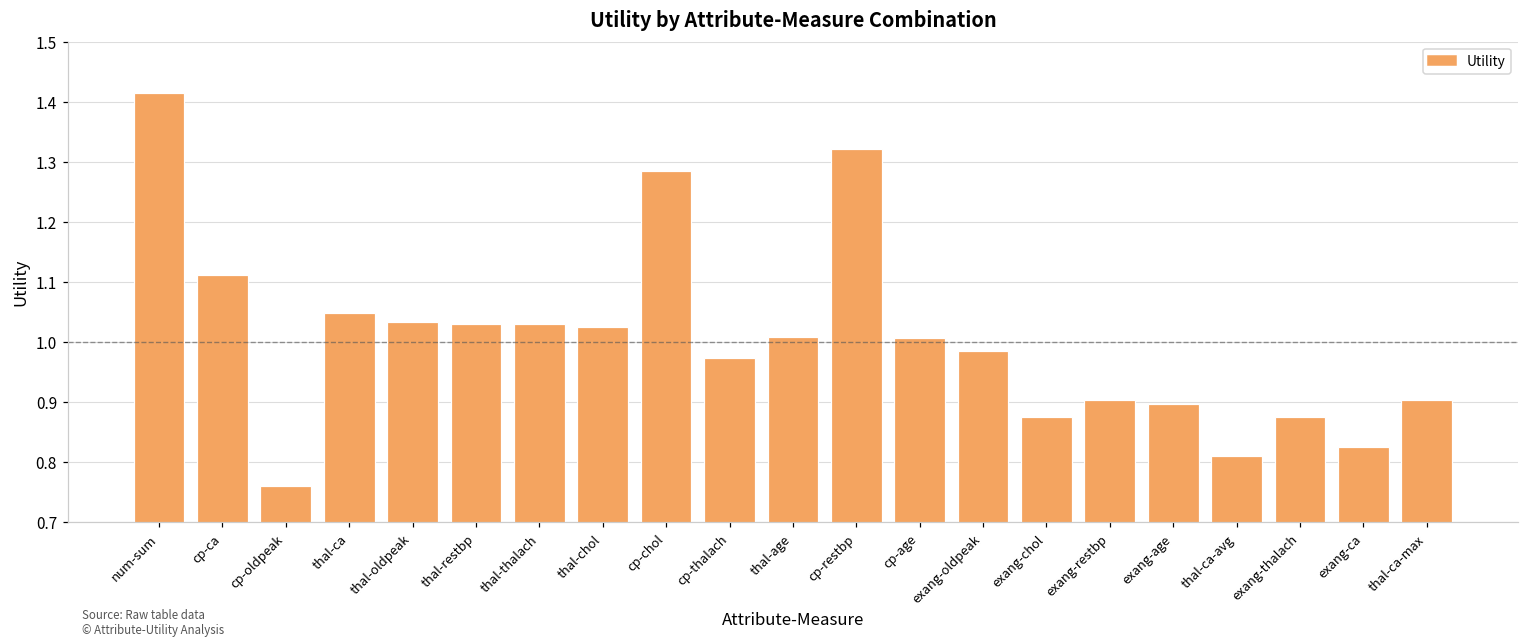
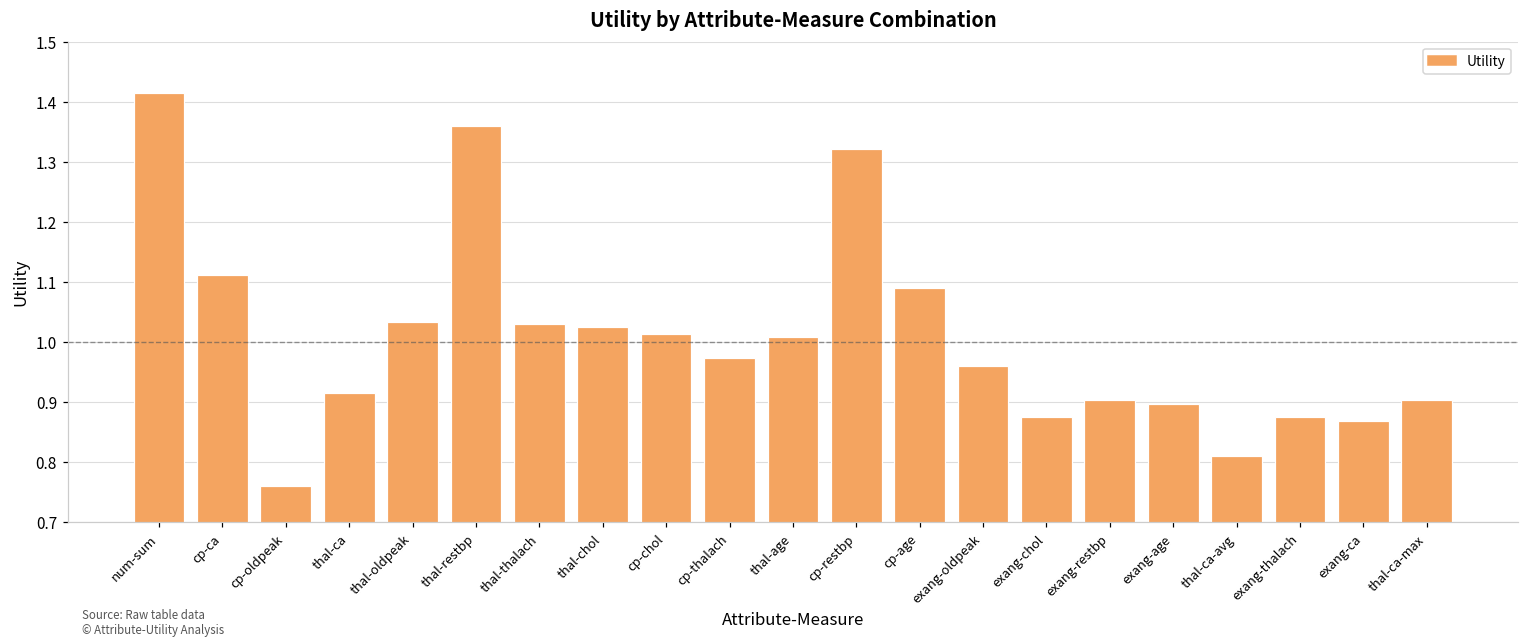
thal-ca: 1.05 -> 0.92
thal-restbp: 1.03 -> 1.36
cp-chol: 1.28 -> 1.01
cp-age: 1.01 -> 1.09
exang-oldpeak: 0.98 -> 0.96
exang-ca: 0.82 -> 0.87
